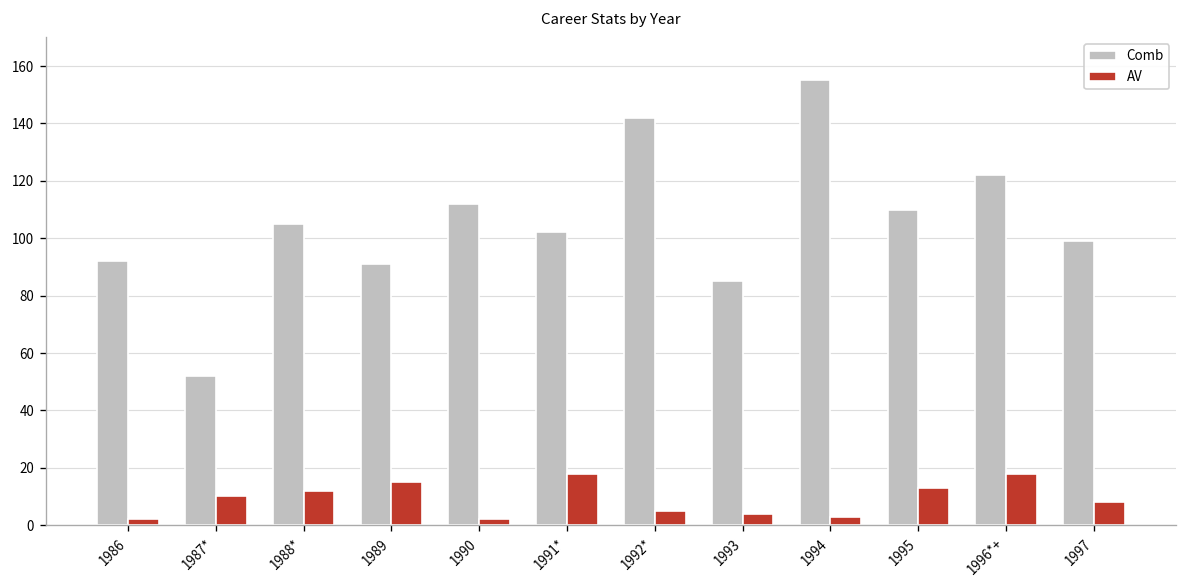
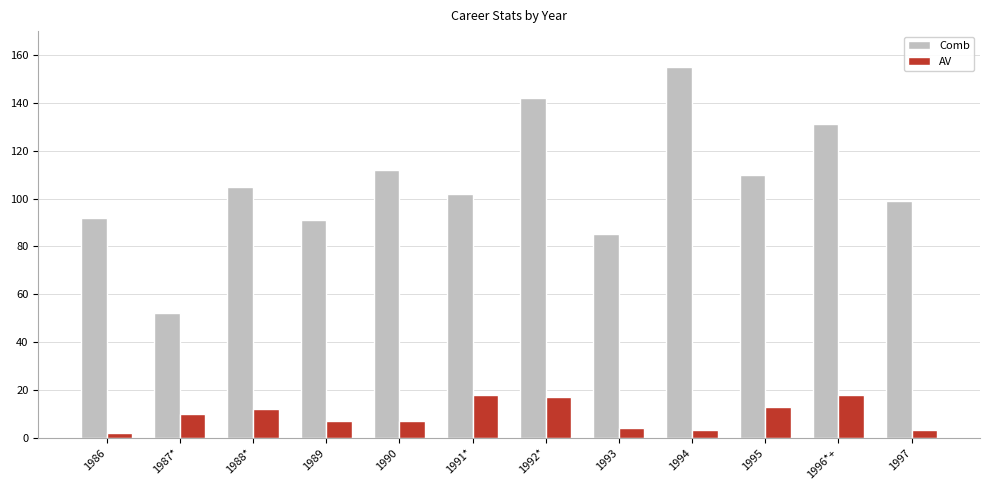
AV, 1989: 15 -> 7
AV, 1990: 2 -> 7
AV, 1992*: 5 -> 17
Comb, 1996*+: 122 -> 131
AV, 1997: 8 -> 3
